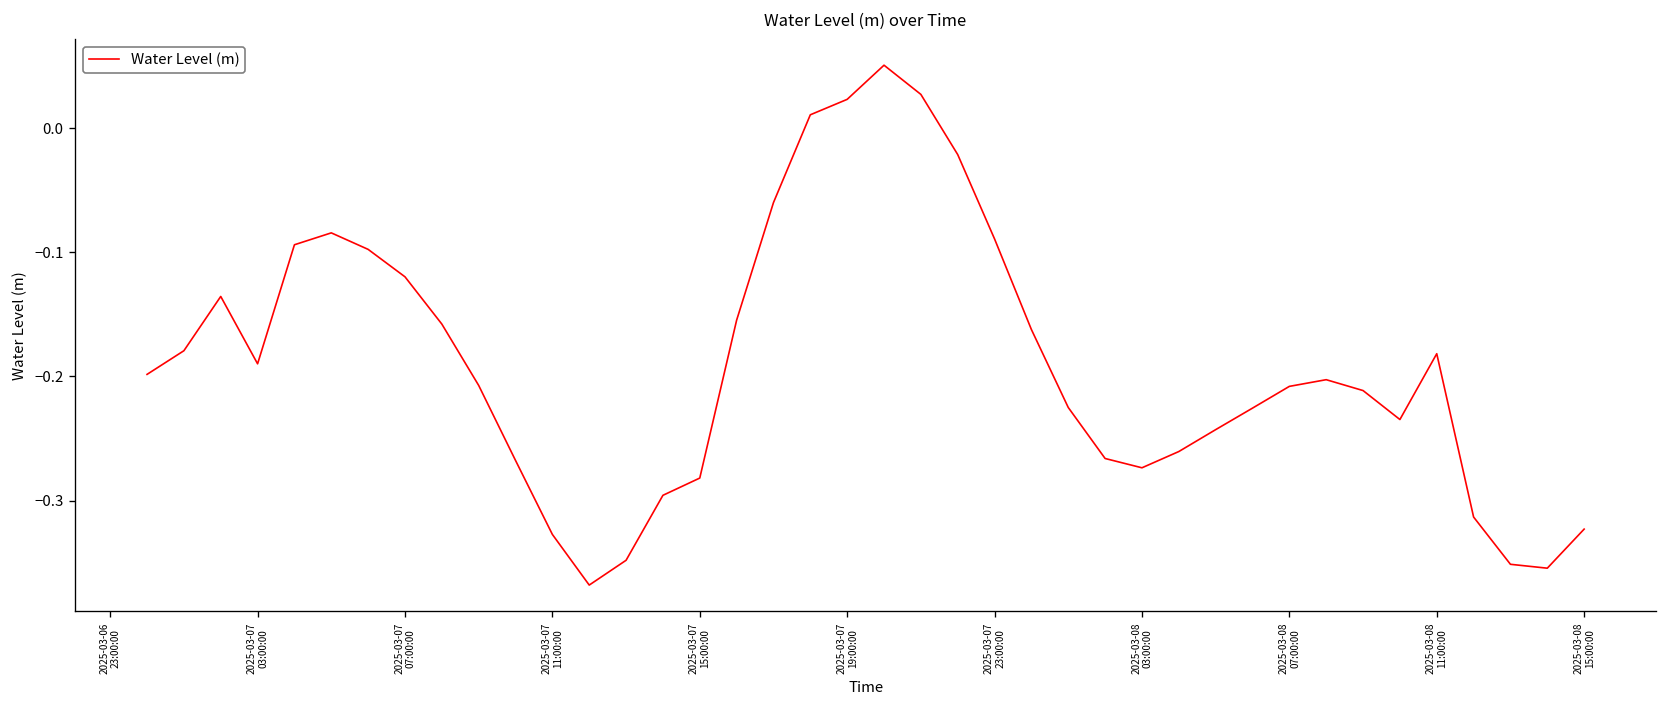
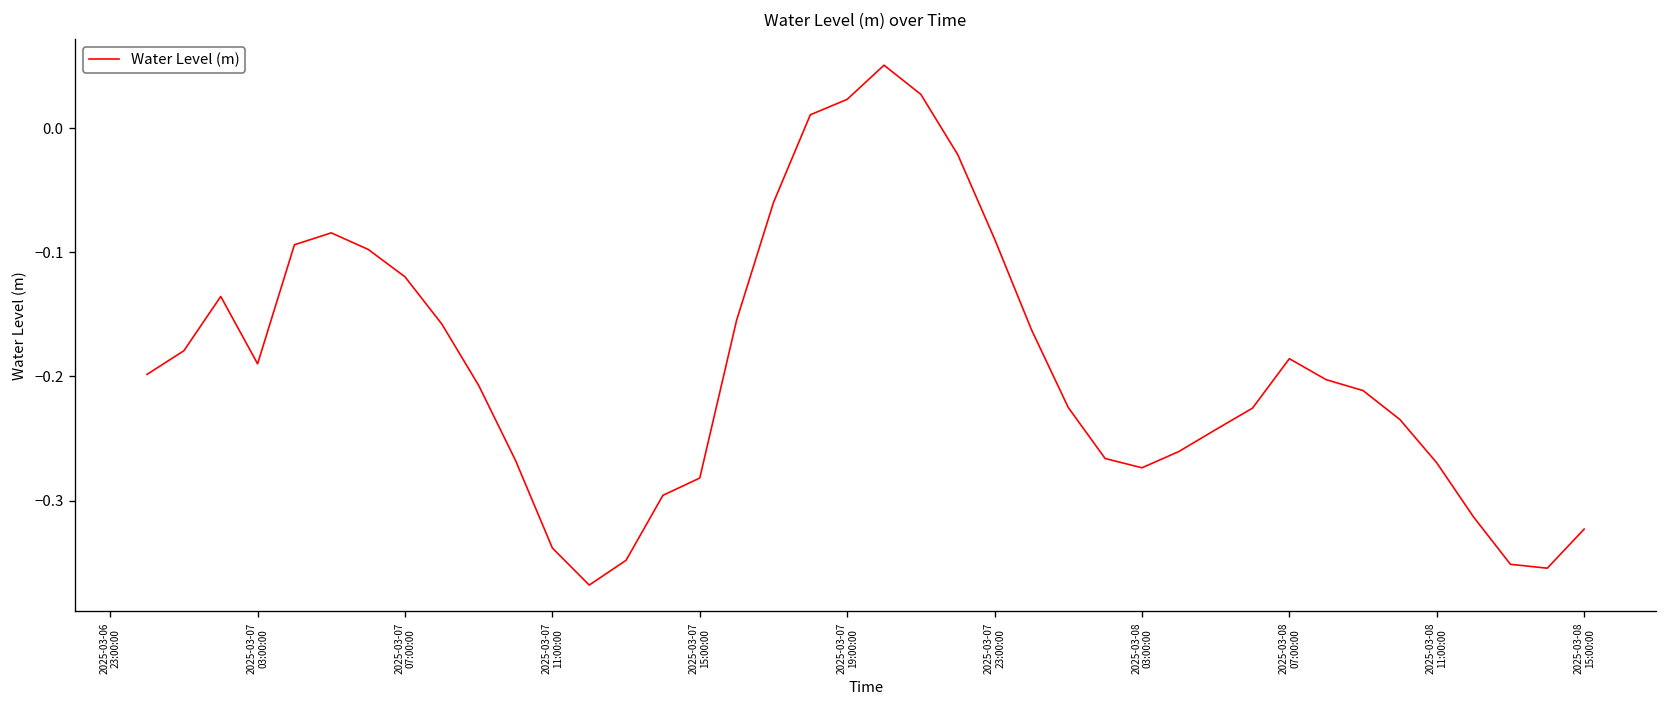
2025-03-07 11:00:00: -0.327 -> -0.338
2025-03-08 07:00:00: -0.208 -> -0.186
2025-03-08 11:00:00: -0.182 -> -0.270
